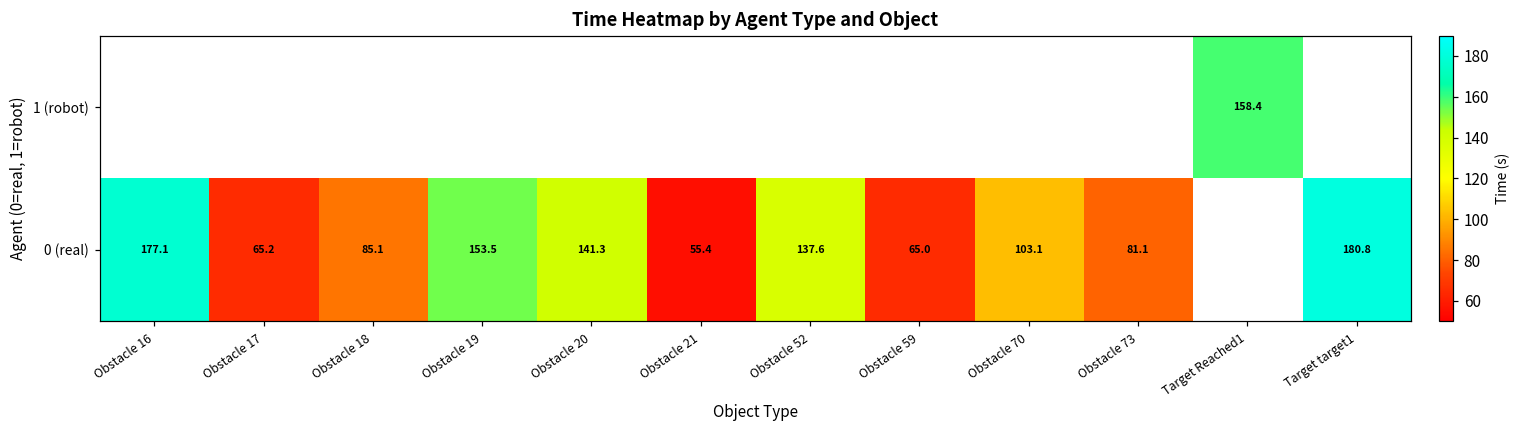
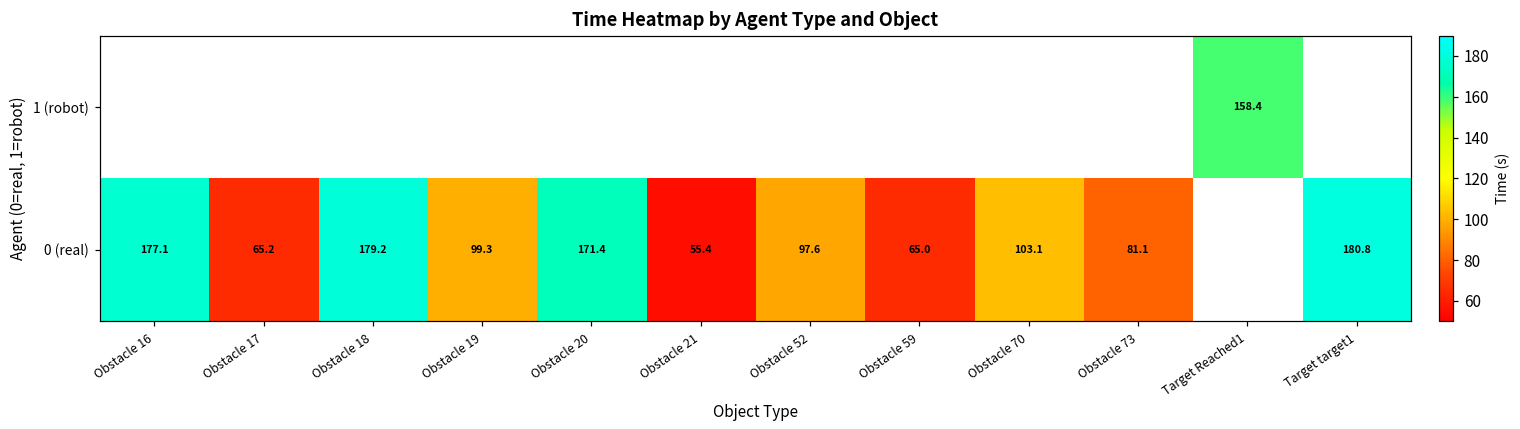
0 (real), Obstacle 18: 85.1 -> 179.2
0 (real), Obstacle 19: 153.5 -> 99.3
0 (real), Obstacle 20: 141.3 -> 171.4
0 (real), Obstacle 52: 137.6 -> 97.6
